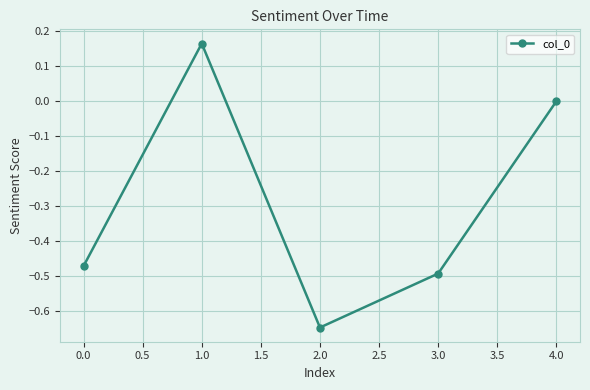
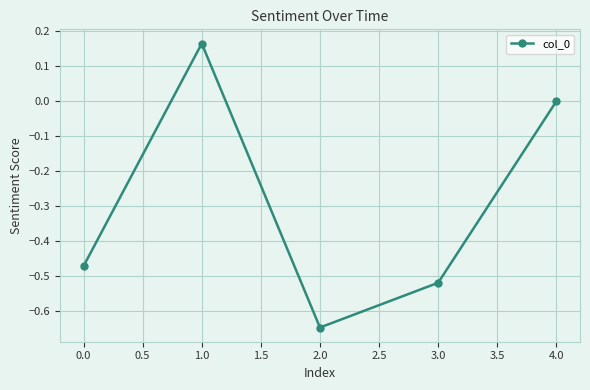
3.0: -0.49 -> -0.52
